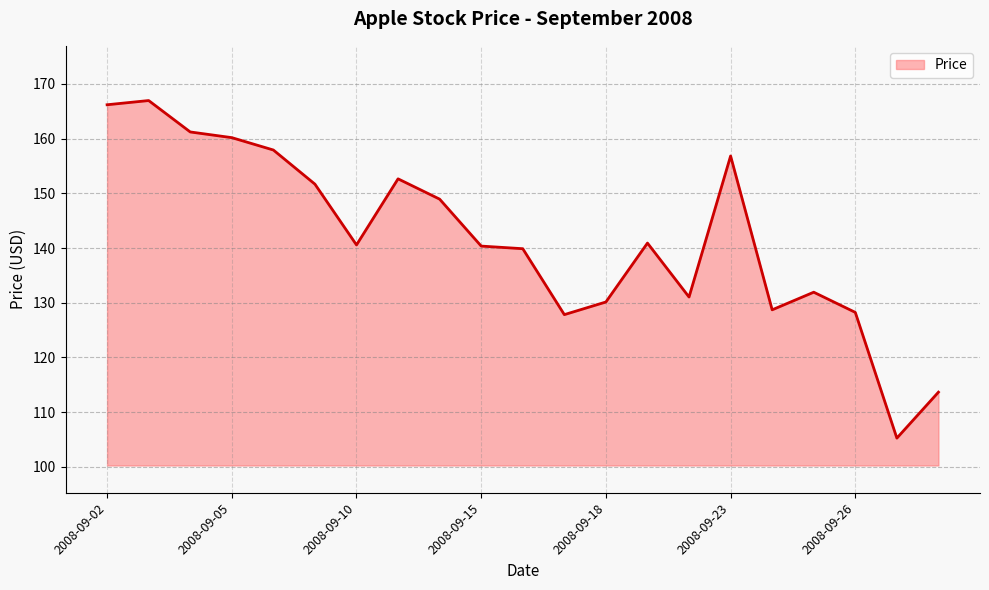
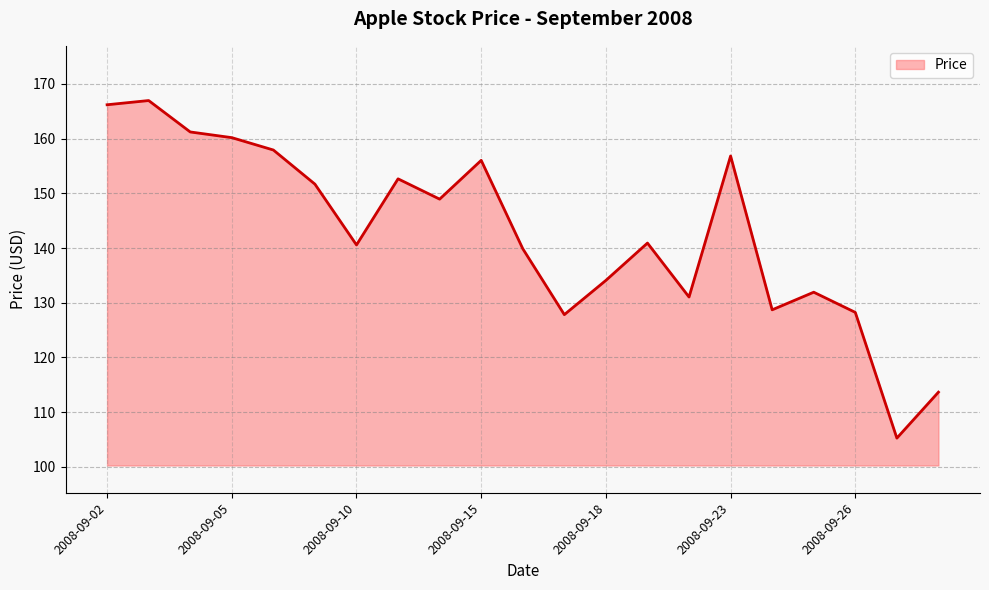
2008-09-15: 140 -> 156
2008-09-18: 130 -> 134
